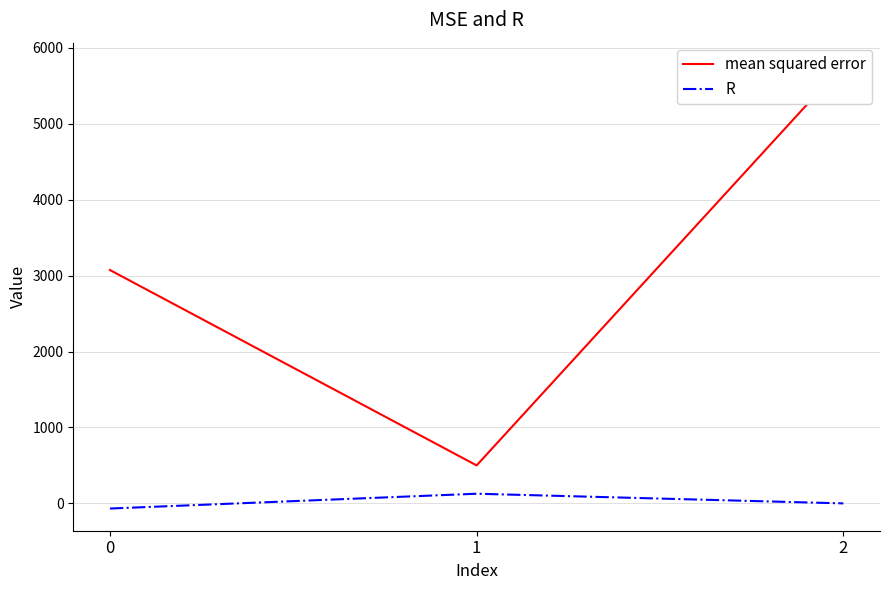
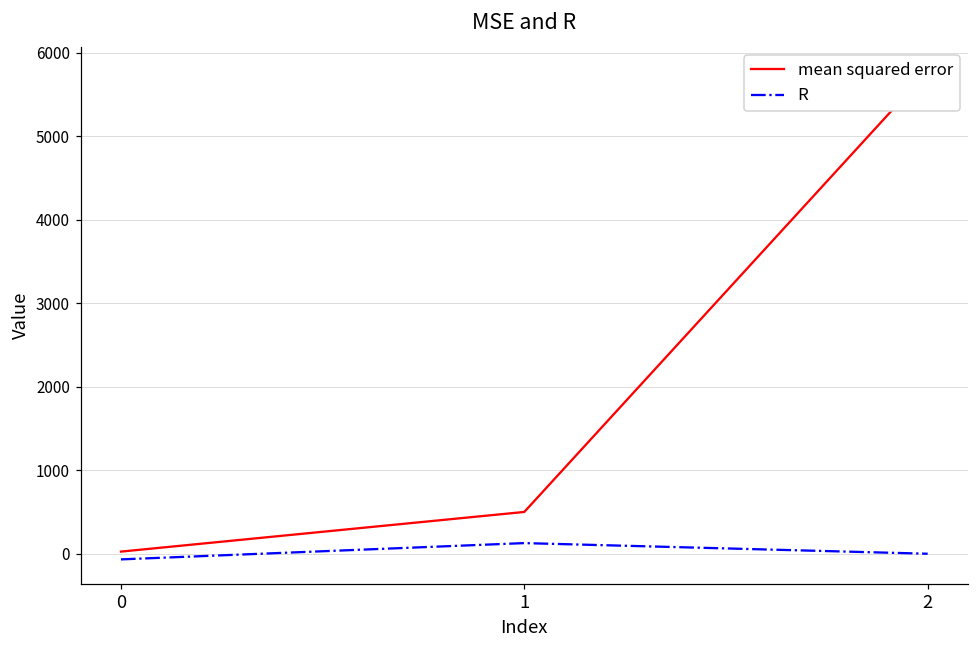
mean squared error, 0: 3100 -> 0
